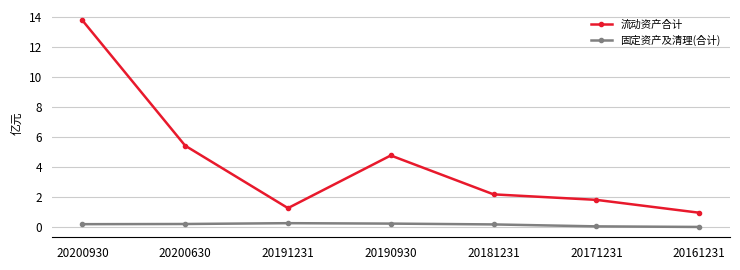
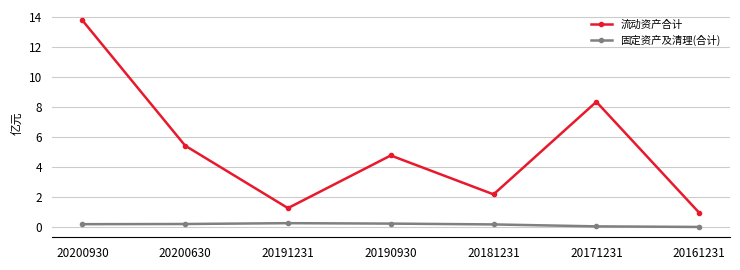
流动资产合计, 20171231: 1.8 -> 8.4
